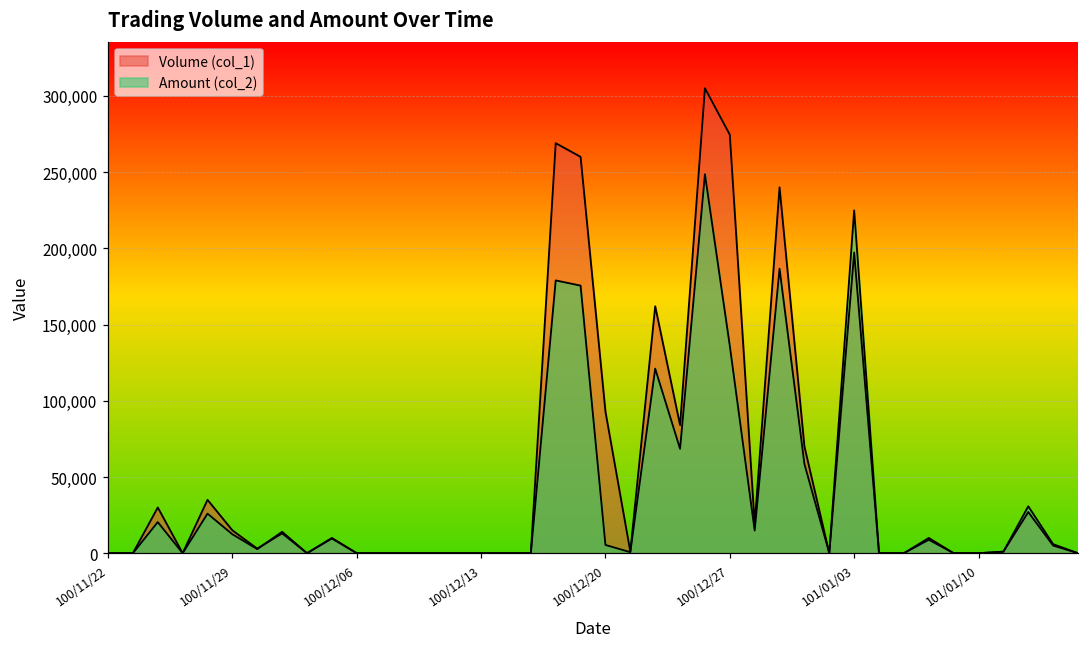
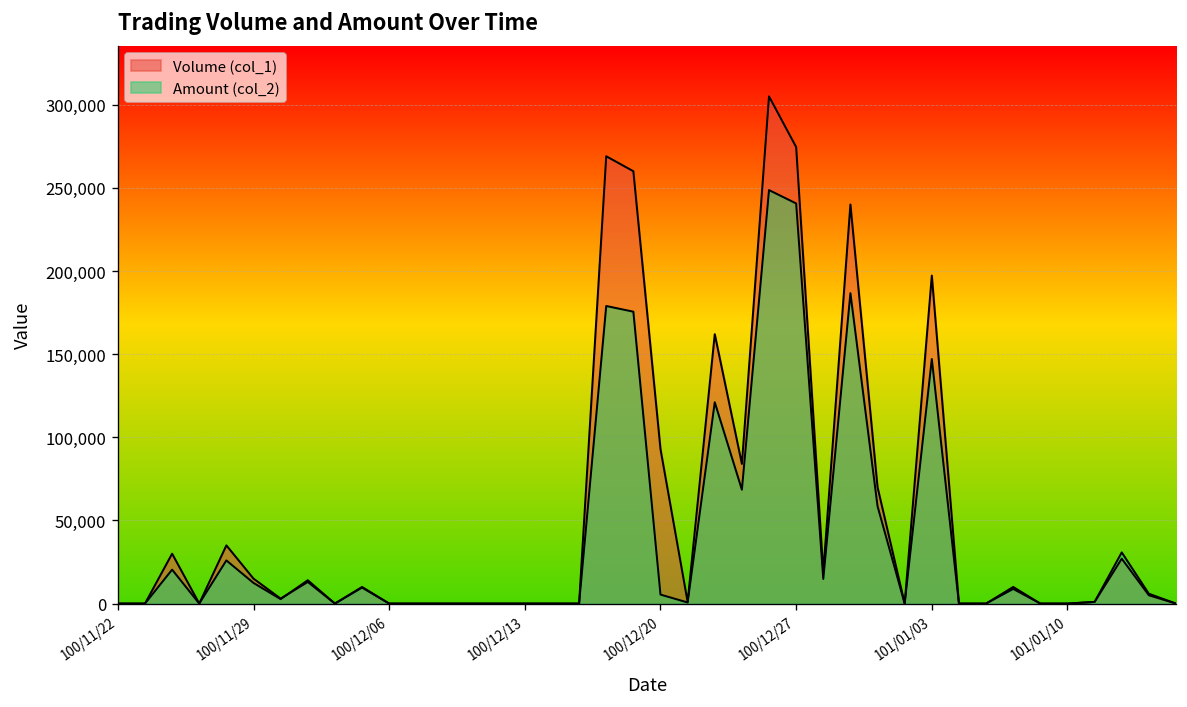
Amount (col_2), 100/12/27: 136,000 -> 241,000
Amount (col_2), 101/01/03: 225,000 -> 147,000
